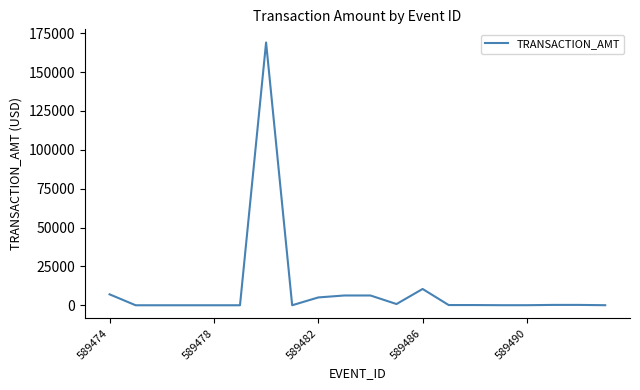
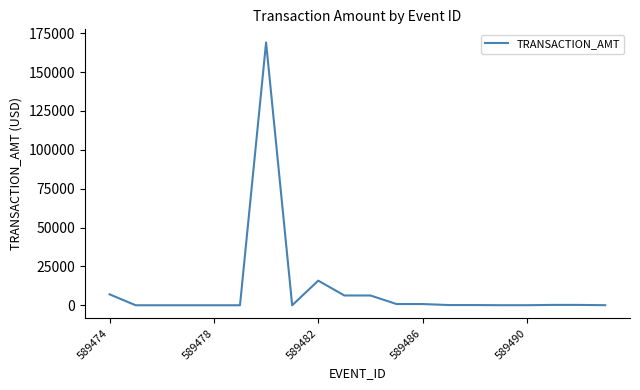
589482: 5000 -> 16000
589486: 10000 -> 1000
